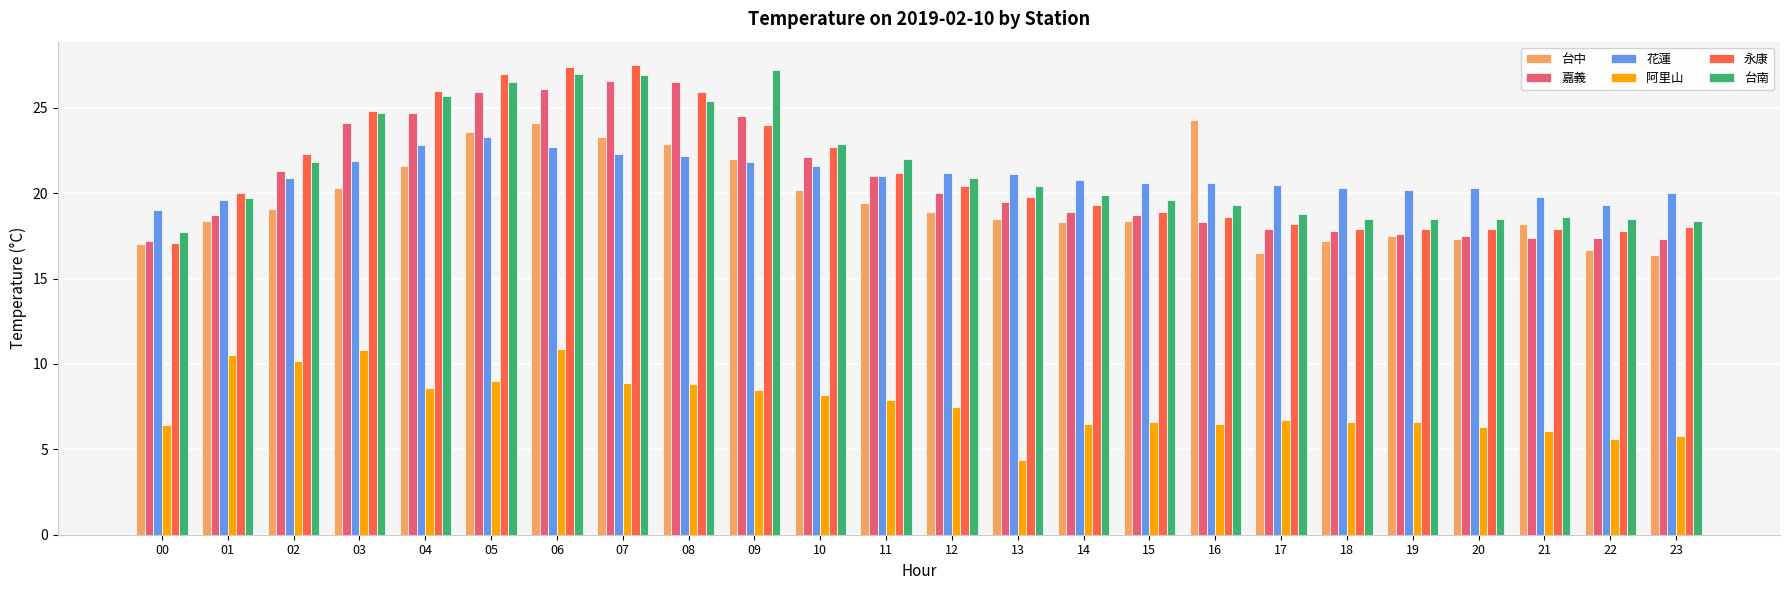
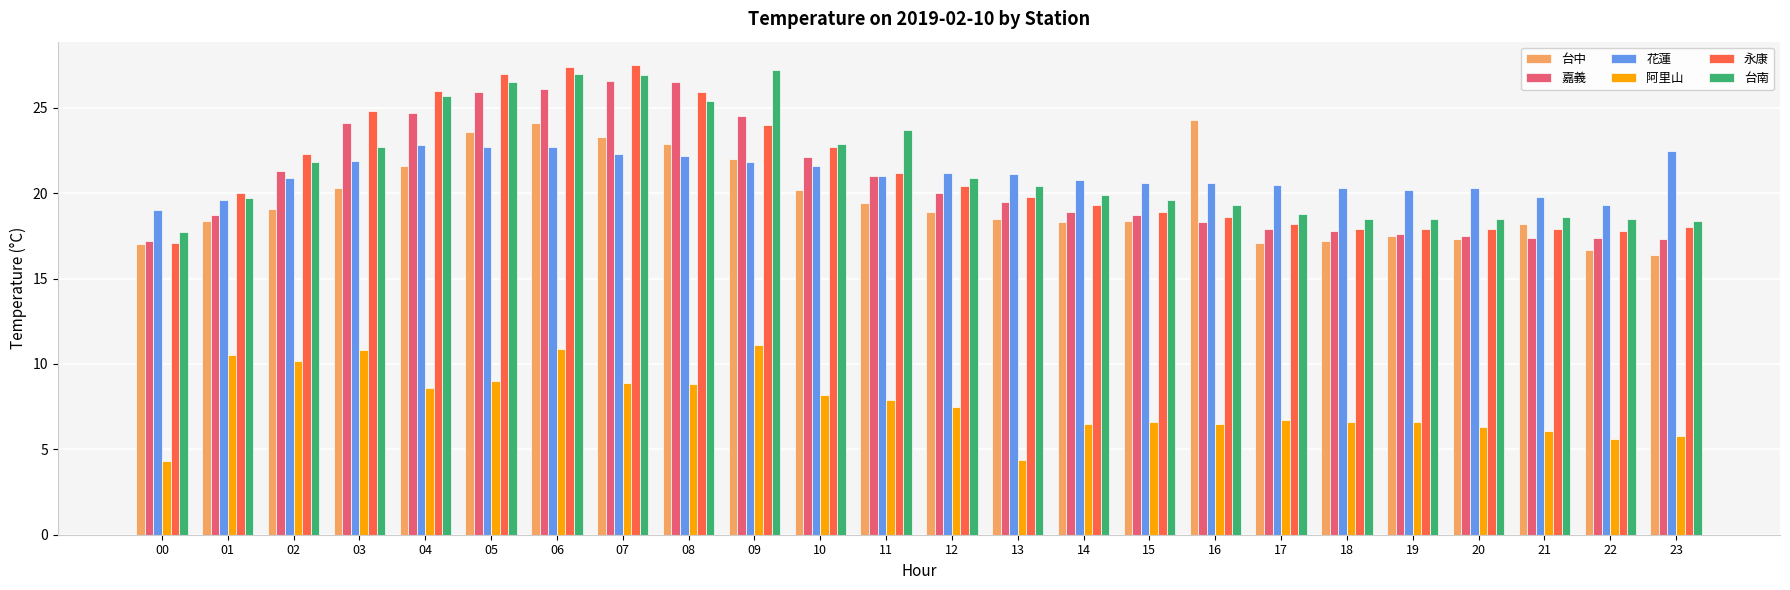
阿里山, 00: 6.4 -> 4.3
台南, 03: 24.7 -> 22.7
花蓮, 05: 23.3 -> 22.7
阿里山, 09: 8.5 -> 11.1
台南, 11: 22.0 -> 23.7
台中, 17: 16.5 -> 17.1
花蓮, 23: 20.0 -> 22.5
